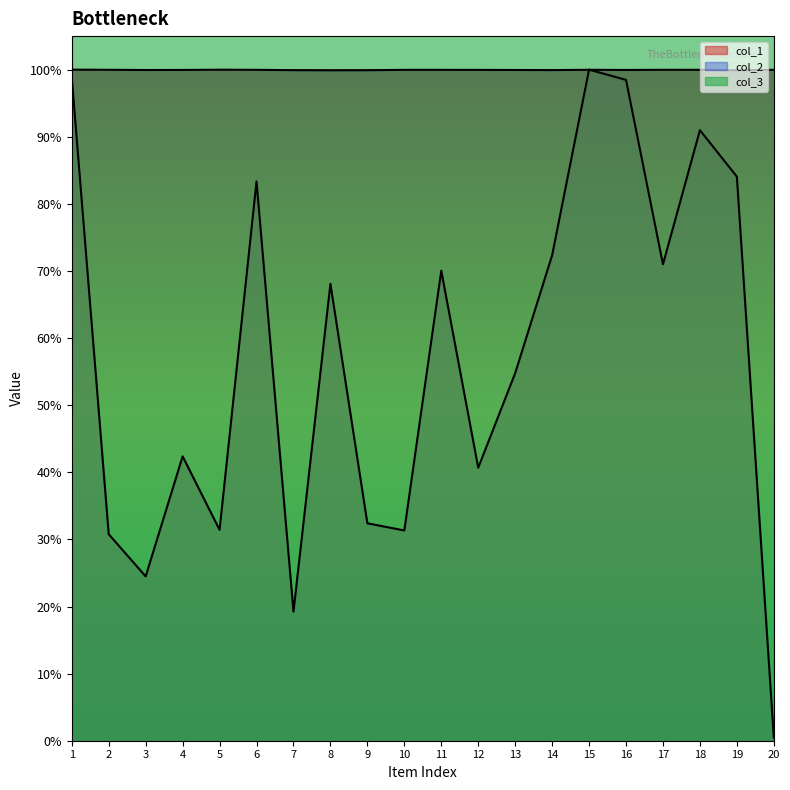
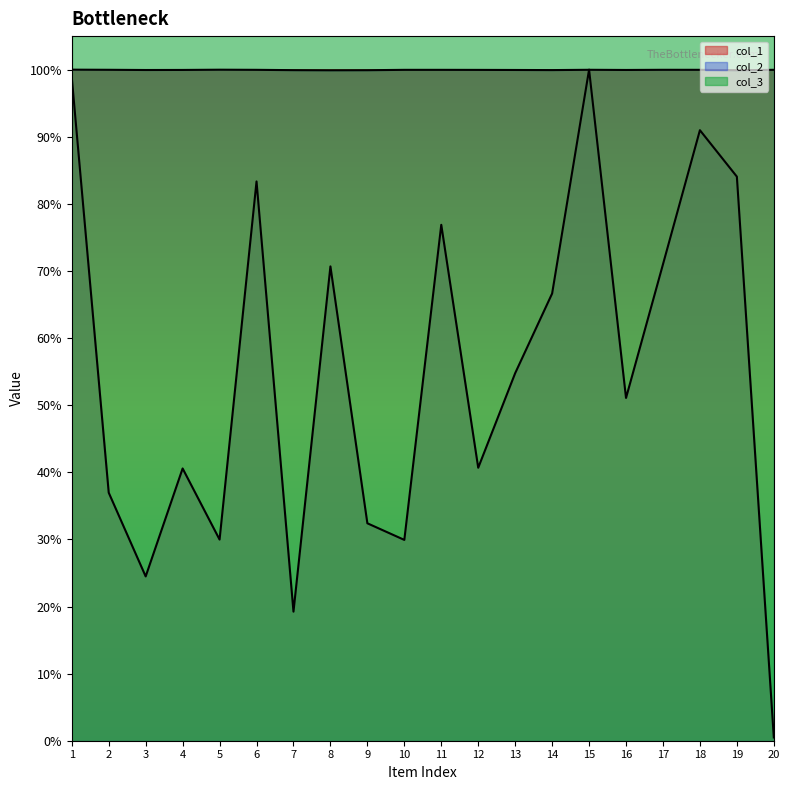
col_1, 2: 31% -> 37%
col_1, 4: 42% -> 41%
col_1, 5: 31% -> 30%
col_1, 8: 68% -> 71%
col_1, 10: 31% -> 30%
col_1, 11: 70% -> 77%
col_1, 14: 72% -> 67%
col_1, 16: 98% -> 51%
